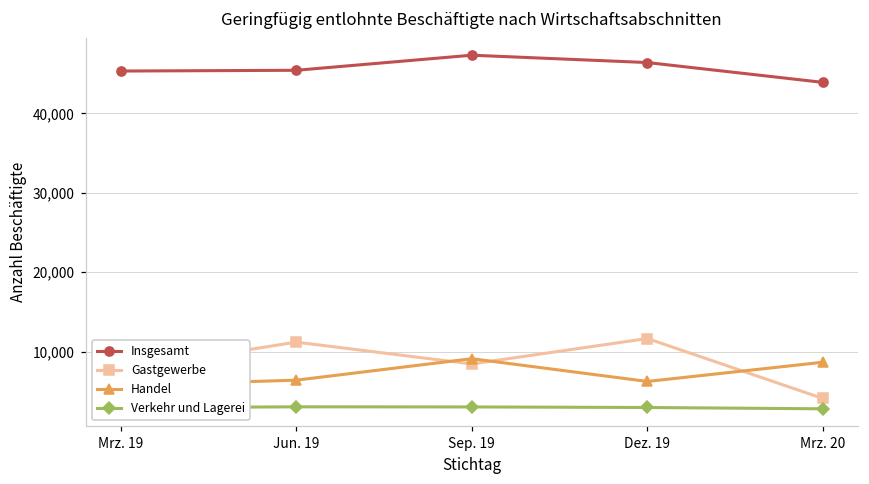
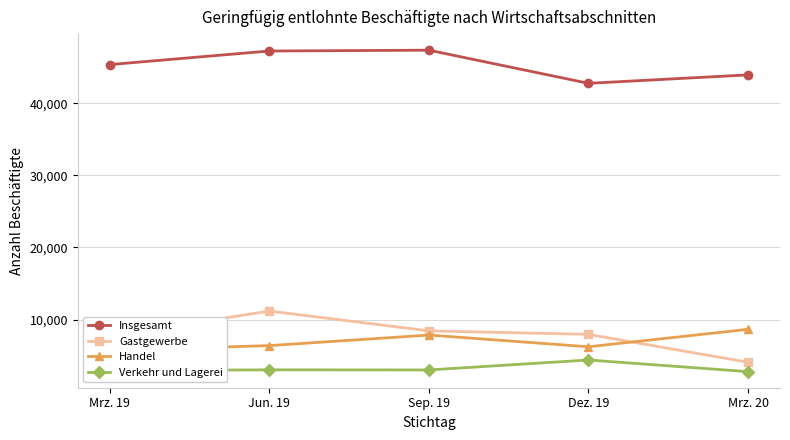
Insgesamt, Jun. 19: 45,000 -> 47,000
Handel, Sep. 19: 9,000 -> 8,000
Insgesamt, Dez. 19: 46,000 -> 43,000
Gastgewerbe, Dez. 19: 12,000 -> 8,000
Verkehr und Lagerei, Dez. 19: 3,000 -> 4,000
